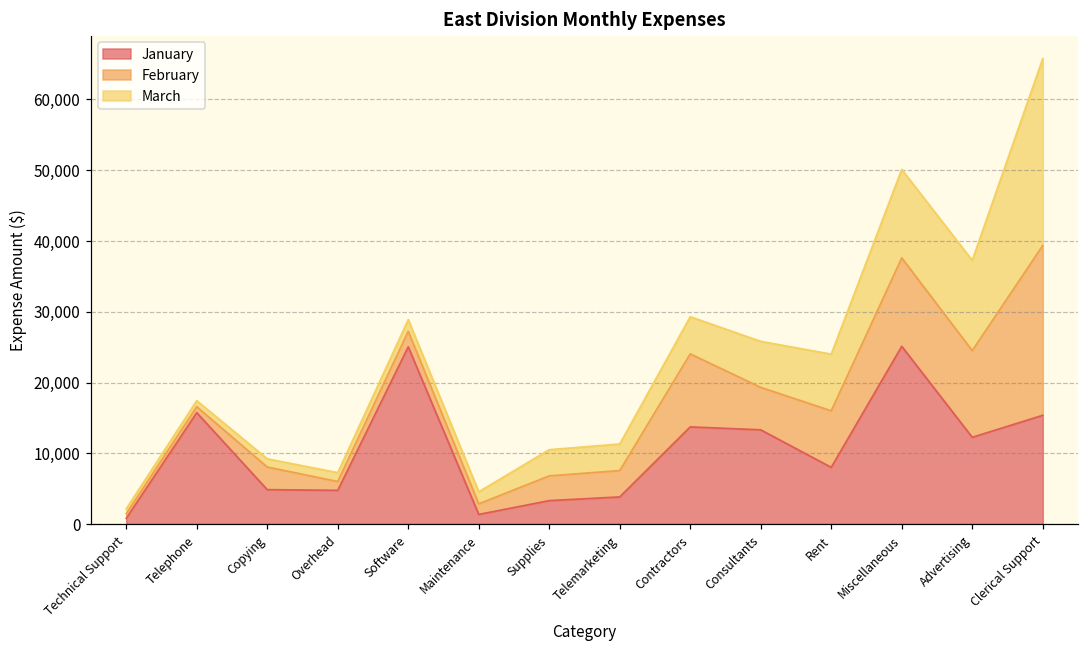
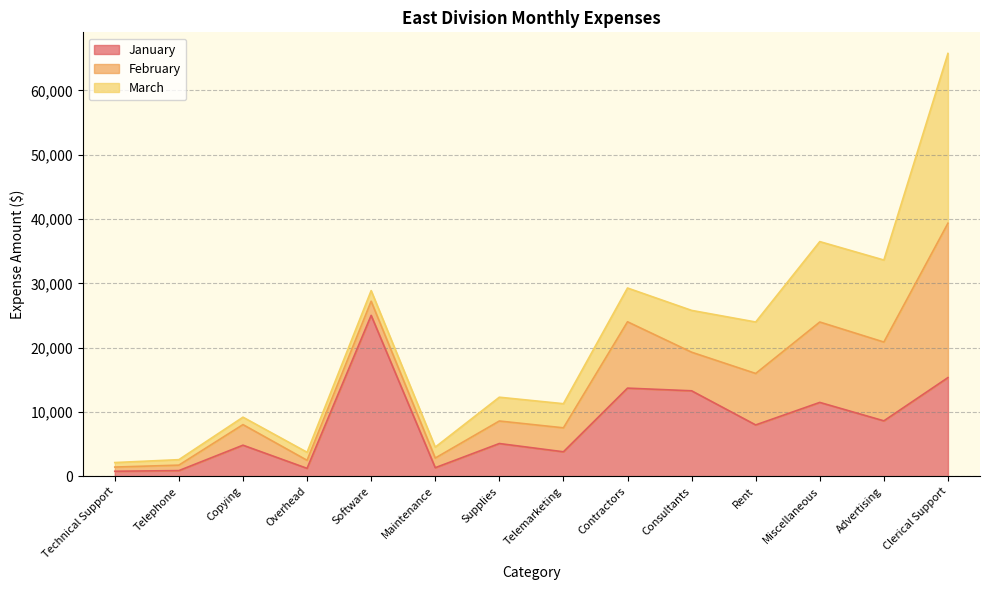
January, Telephone: 16,000 -> 1,000
January, Overhead: 5,000 -> 1,000
January, Supplies: 3,000 -> 5,000
January, Miscellaneous: 25,000 -> 12,000
January, Advertising: 12,000 -> 9,000
